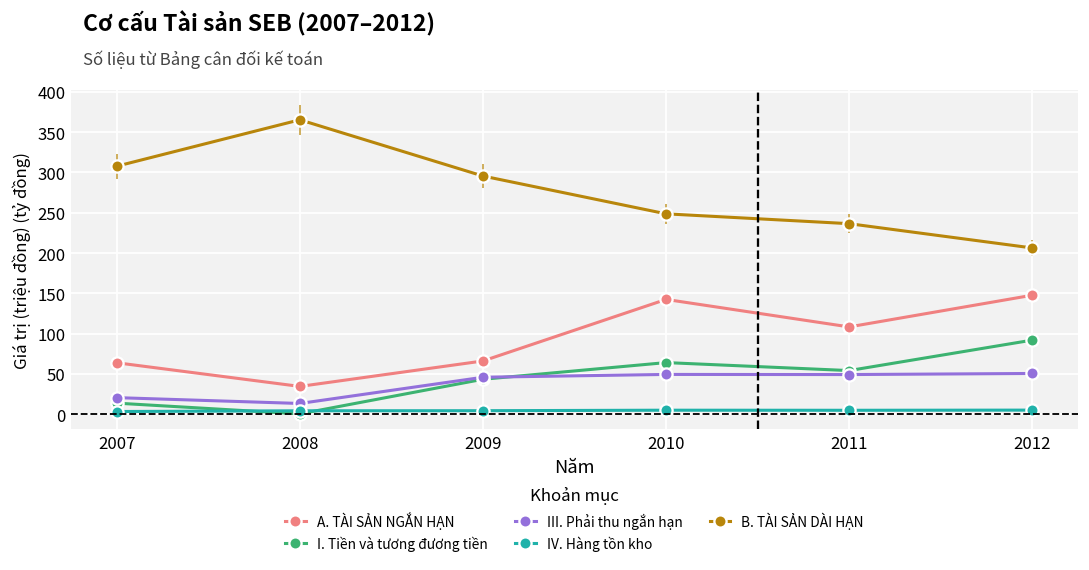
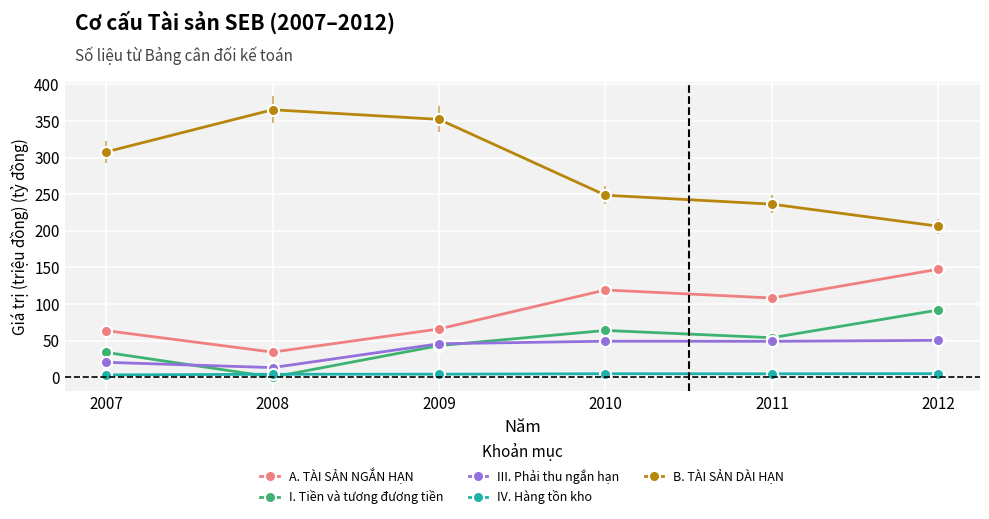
I. Tiền và tương đương tiền, 2007: 10 -> 30
B. TÀI SẢN DÀI HẠN, 2009: 300 -> 350
A. TÀI SẢN NGẮN HẠN, 2010: 140 -> 120
